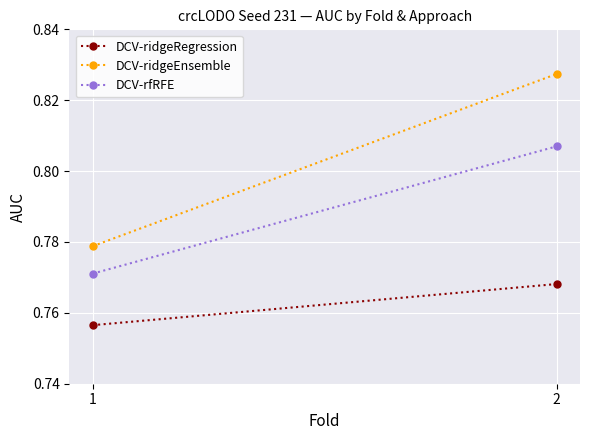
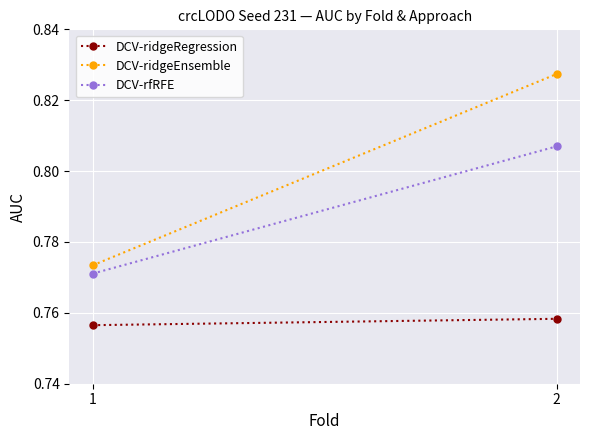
DCV-ridgeEnsemble, 1: 0.779 -> 0.773
DCV-ridgeRegression, 2: 0.768 -> 0.758
